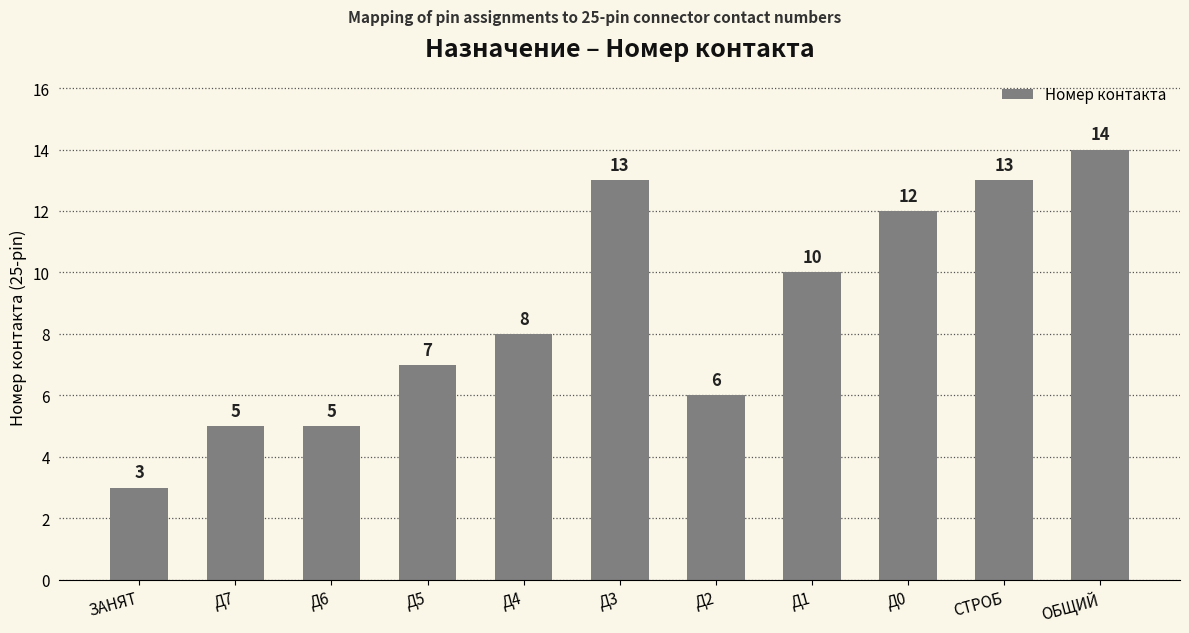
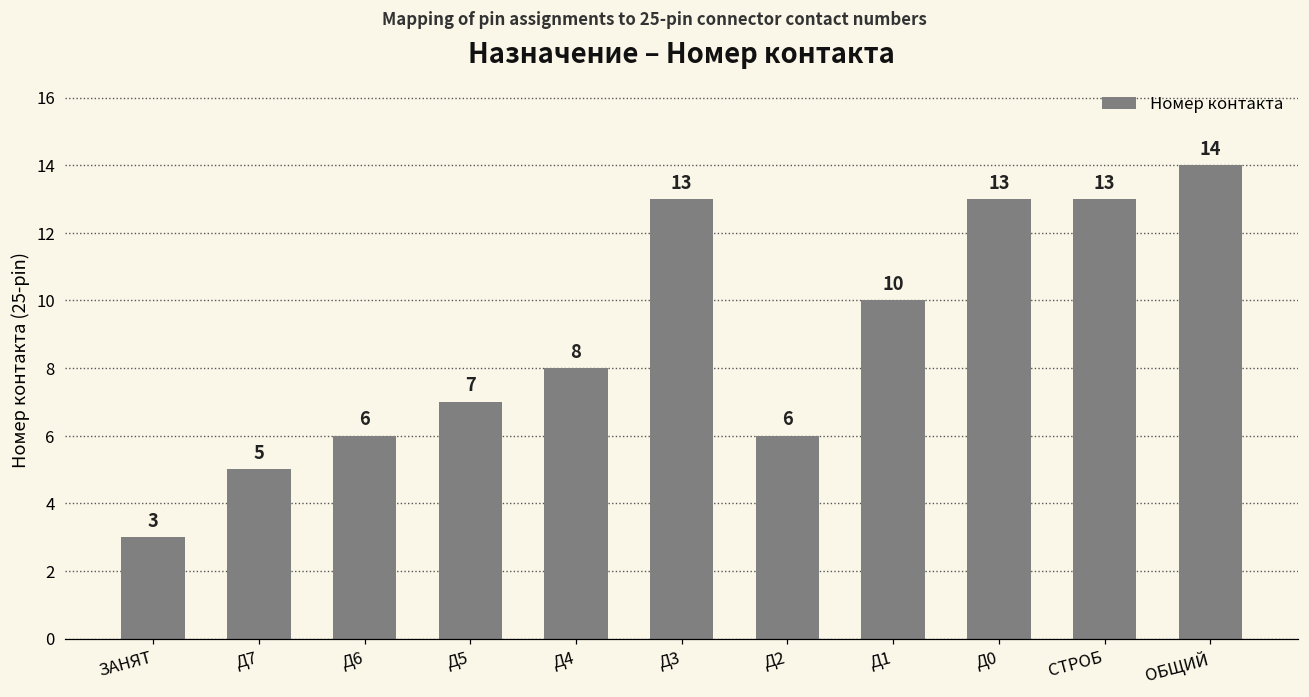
Д6: 5 -> 6
Д0: 12 -> 13
